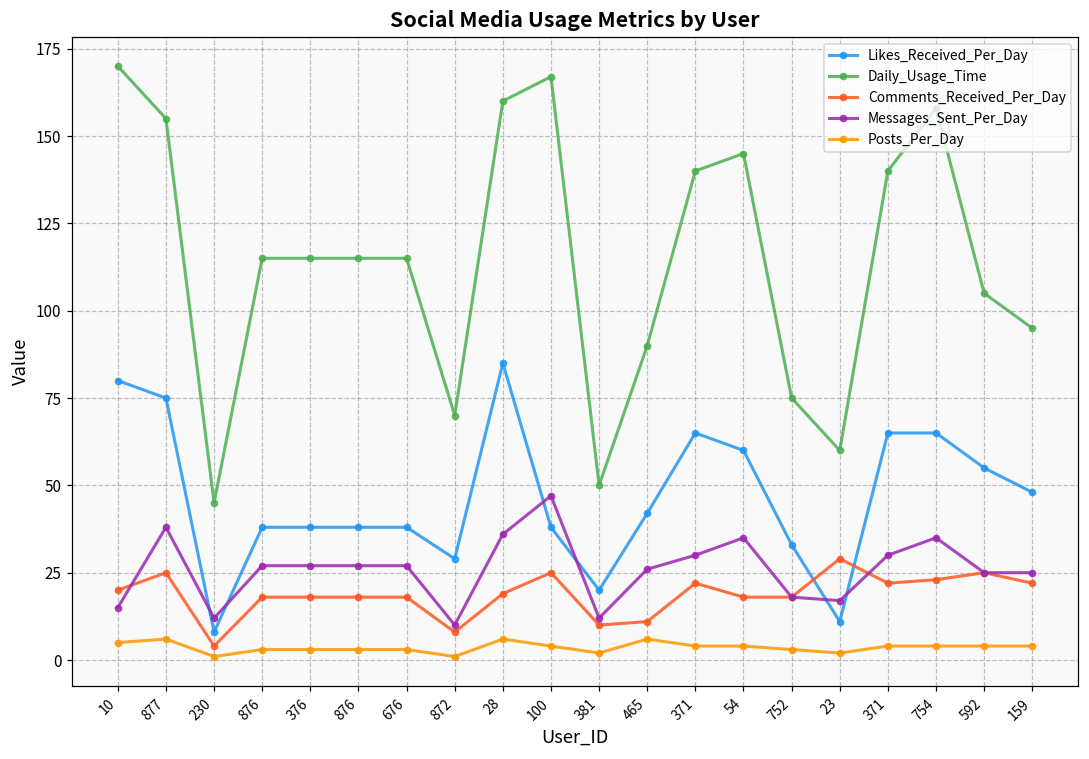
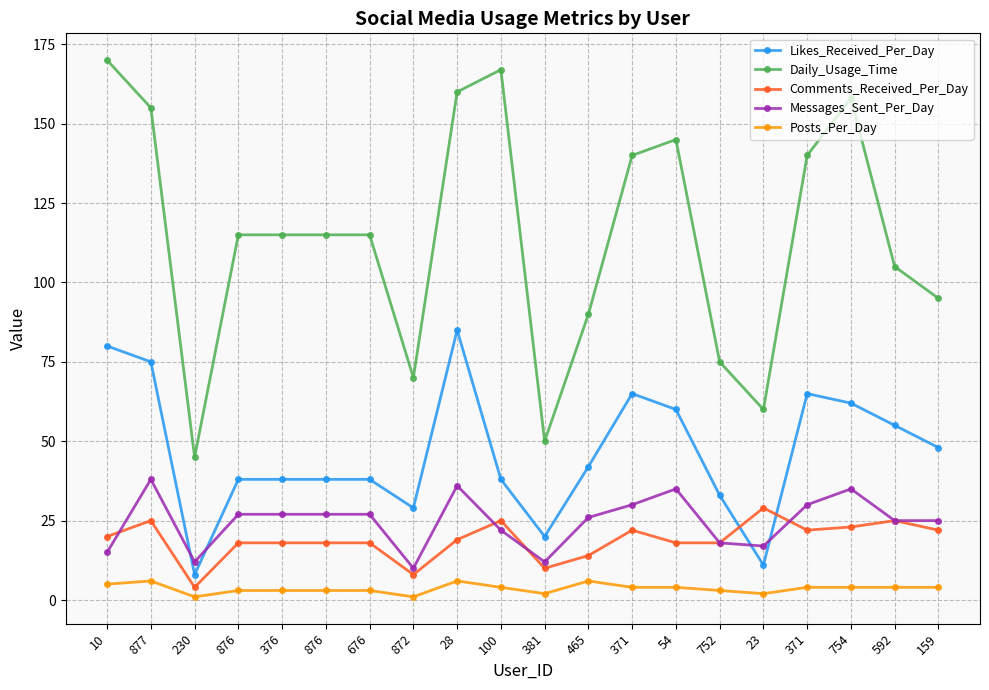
Messages_Sent_Per_Day, 100: 47 -> 22
Comments_Received_Per_Day, 465: 11 -> 14
Likes_Received_Per_Day, 754: 65 -> 62
